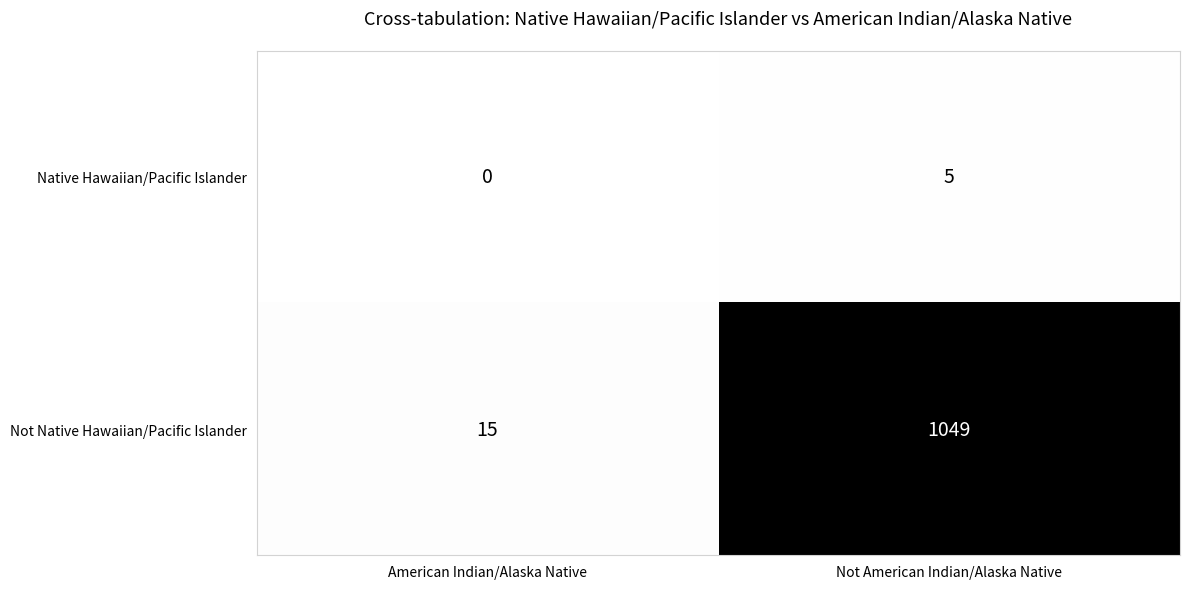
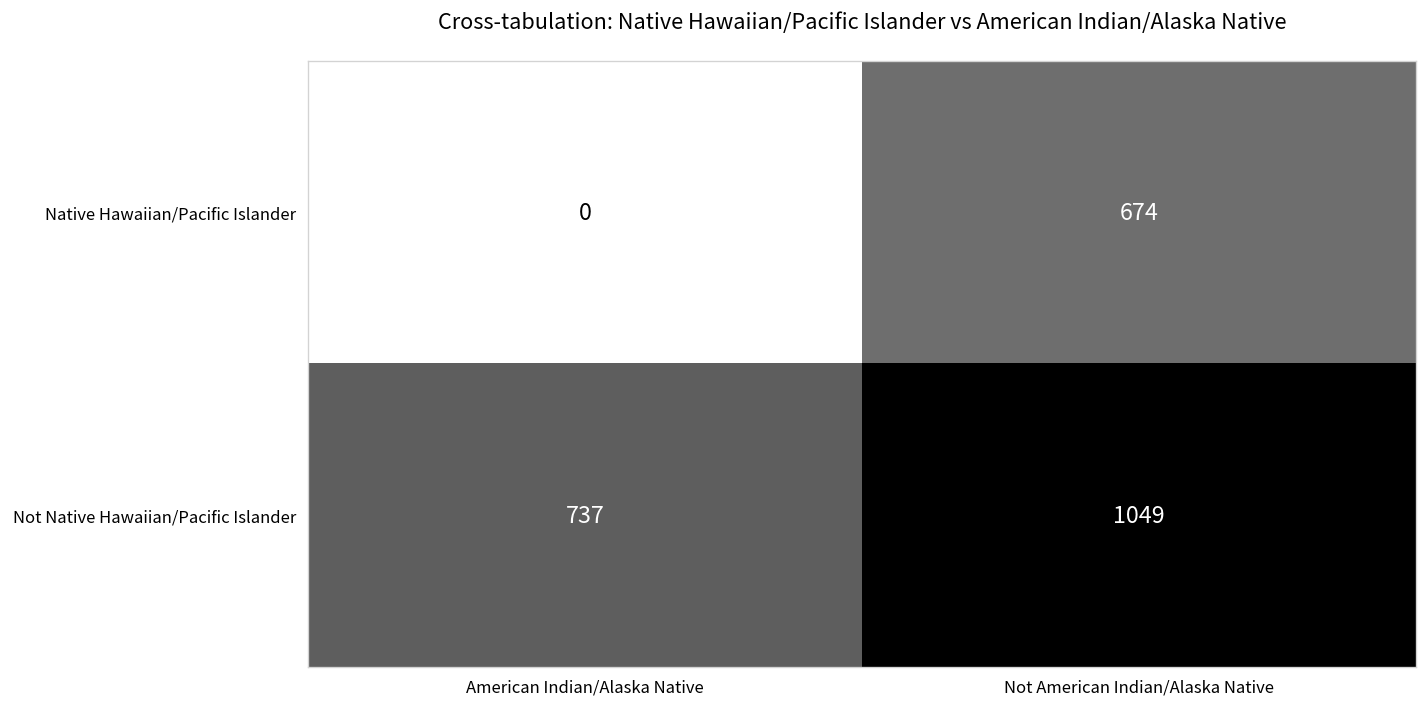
Native Hawaiian/Pacific Islander, Not American Indian/Alaska Native: 5 -> 674
Not Native Hawaiian/Pacific Islander, American Indian/Alaska Native: 15 -> 737
